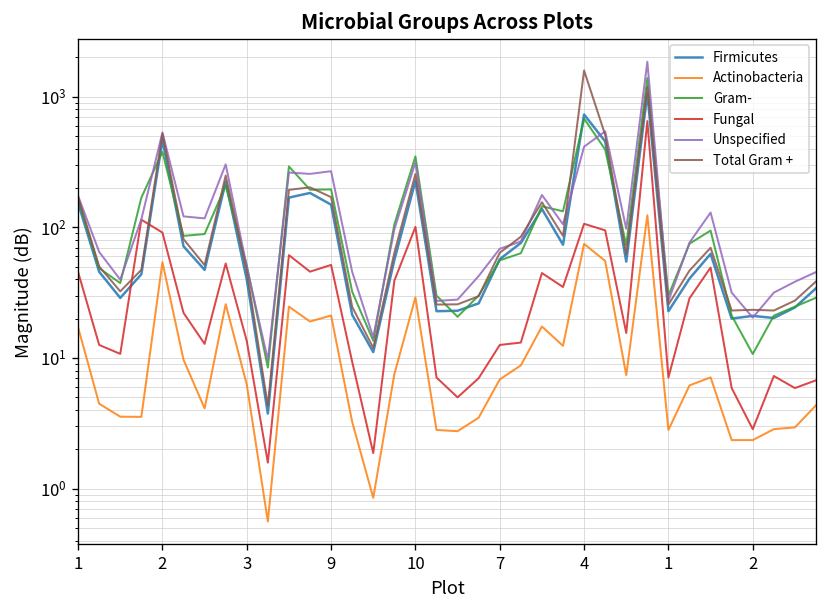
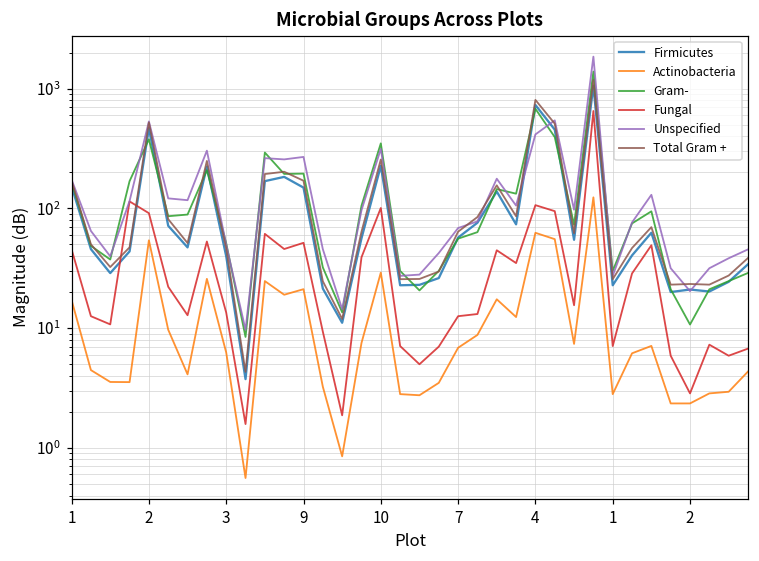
Actinobacteria, 4: 70 -> 60
Total Gram +, 4: 1600 -> 800
